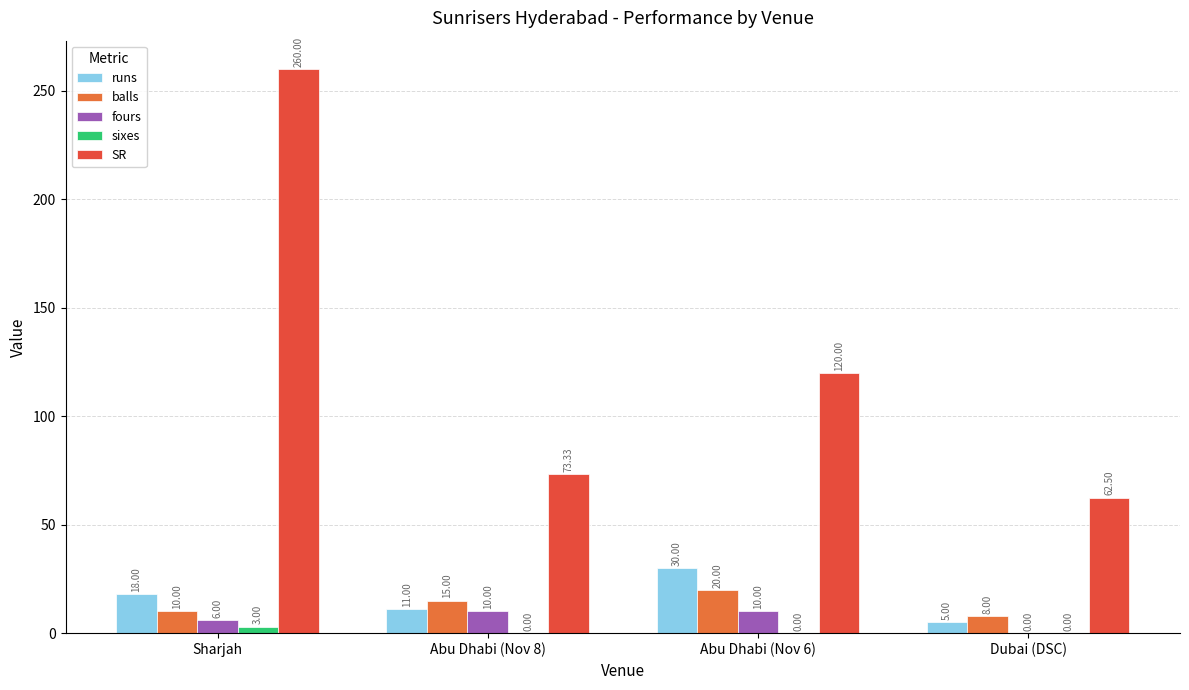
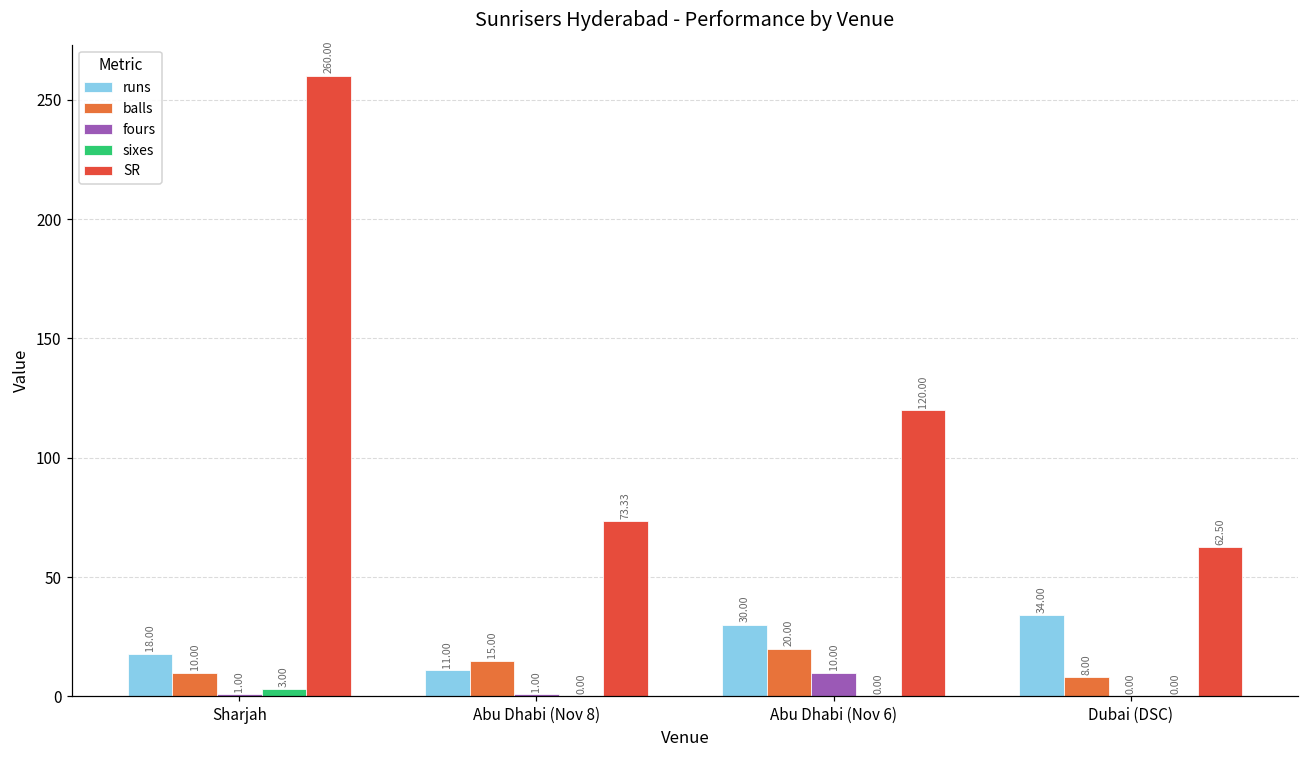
fours, Sharjah: 6.00 -> 1.00
fours, Abu Dhabi (Nov 8): 10.00 -> 1.00
runs, Dubai (DSC): 5.00 -> 34.00
